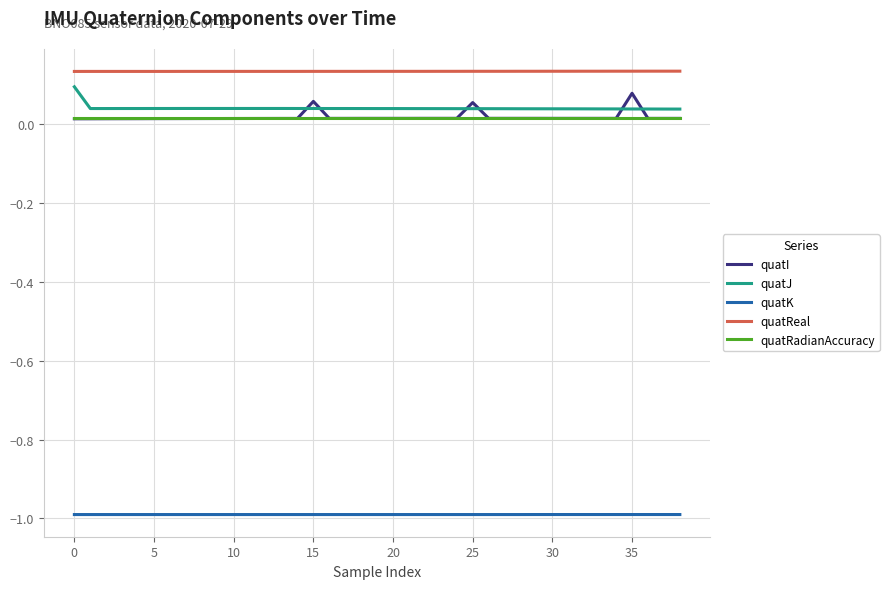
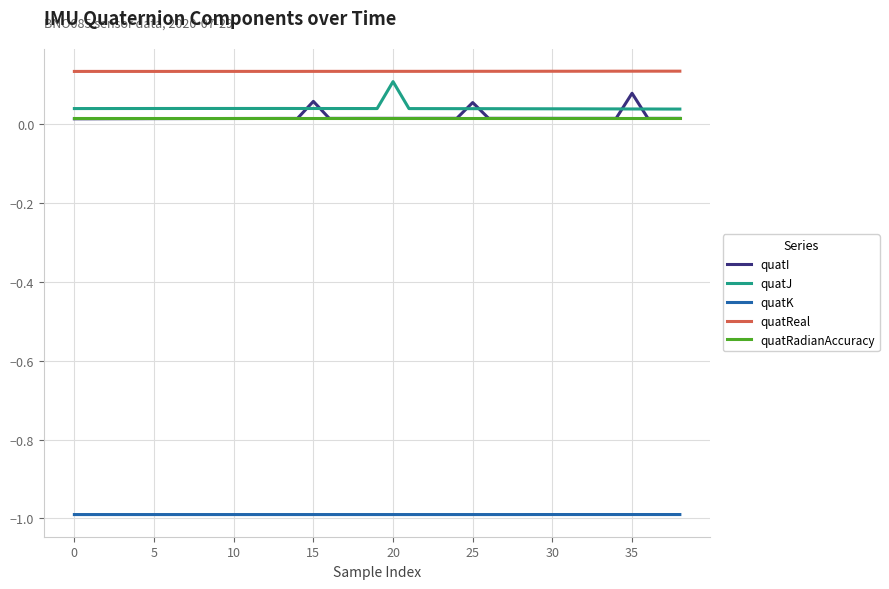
quatJ, 0: 0.09 -> 0.04
quatJ, 20: 0.04 -> 0.11
